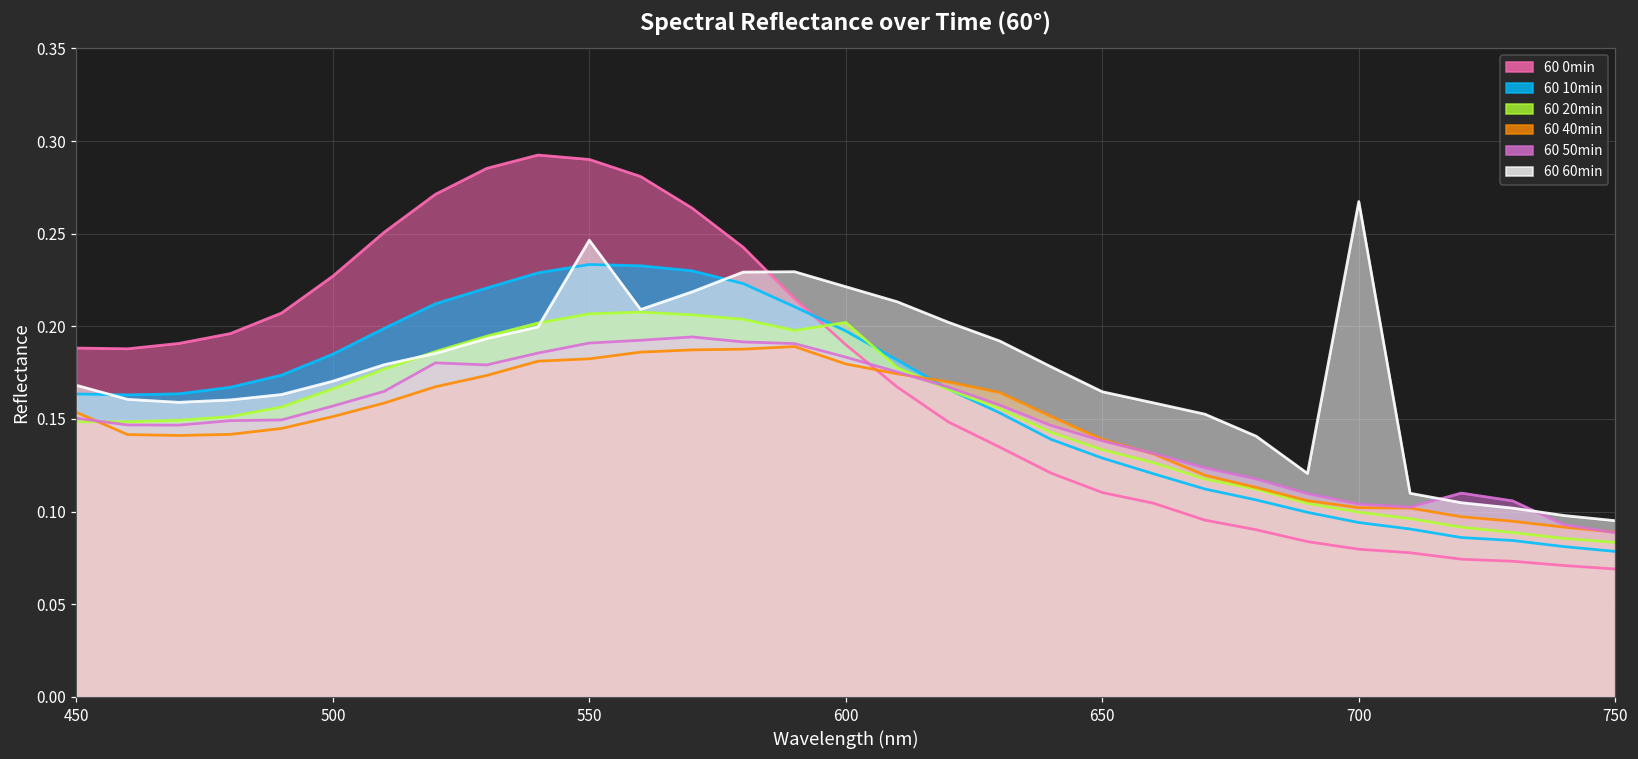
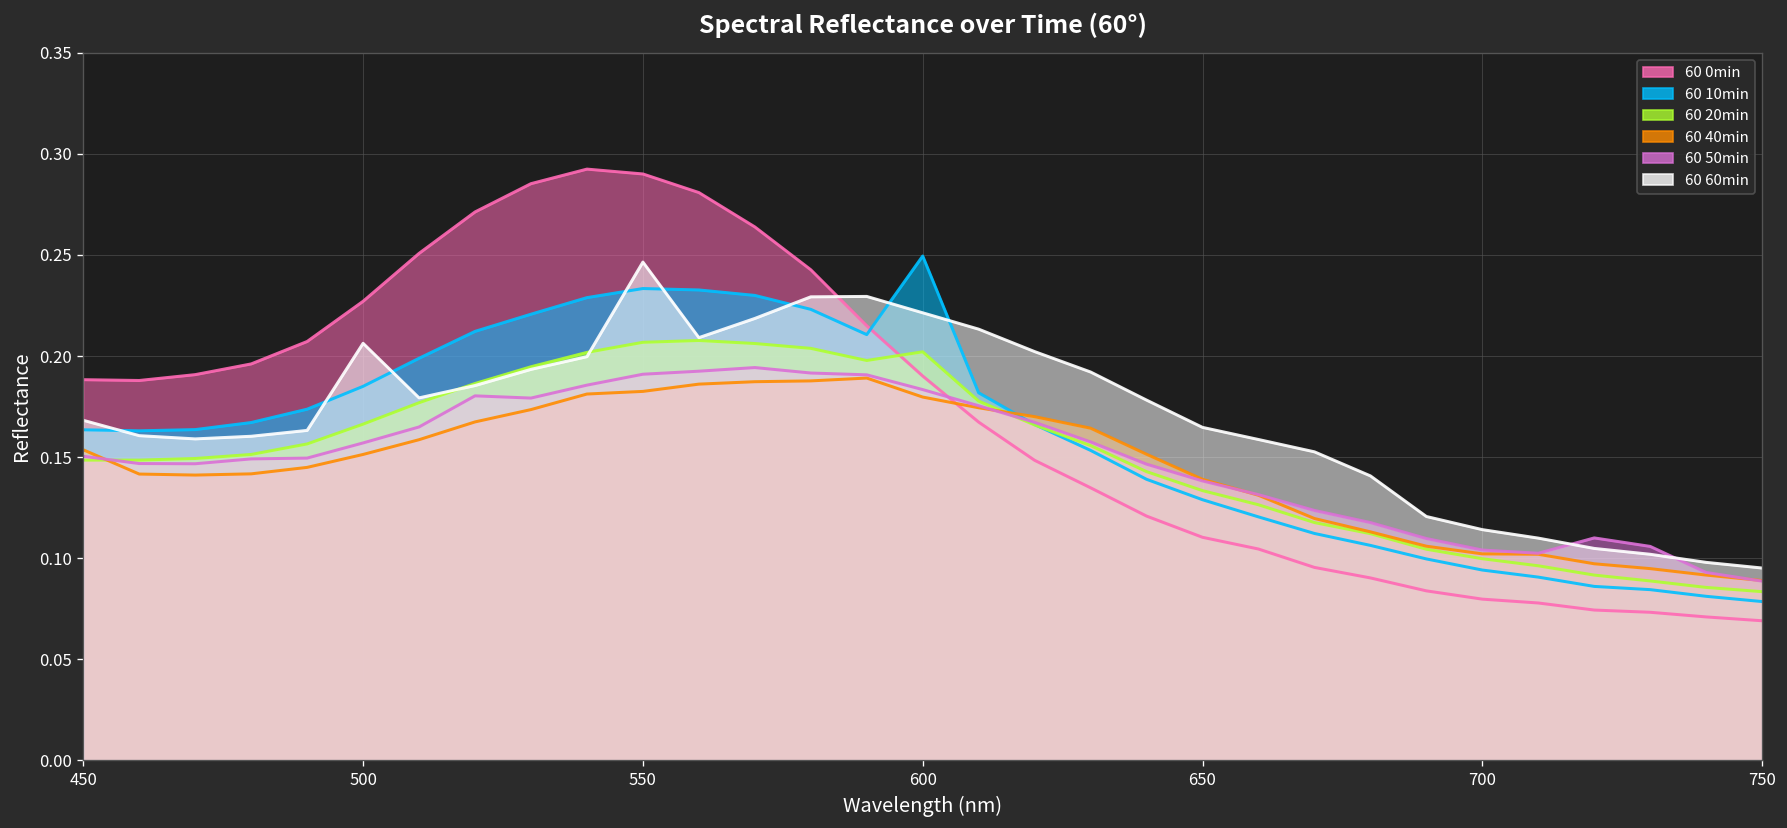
60 60min, 500: 0.170 -> 0.206
60 10min, 600: 0.198 -> 0.250
60 60min, 700: 0.267 -> 0.114
